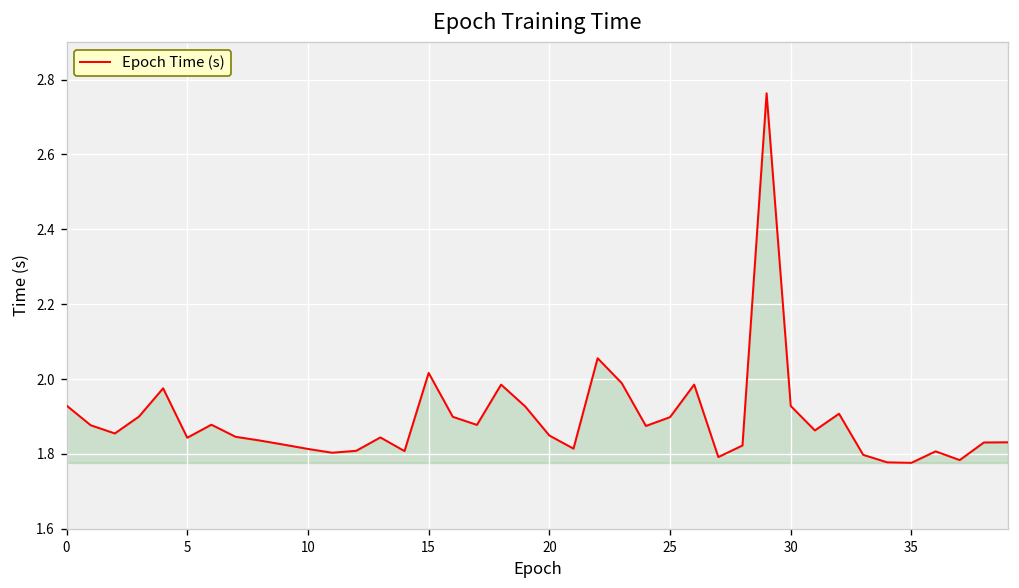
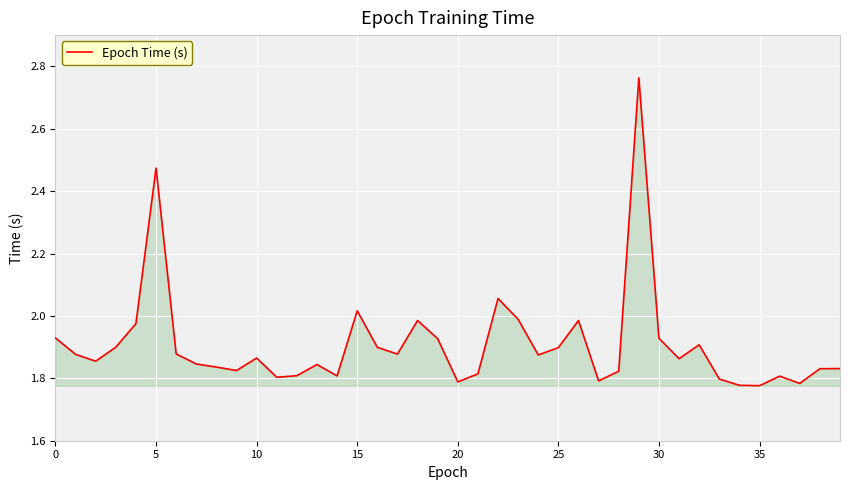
5: 1.84 -> 2.47
10: 1.81 -> 1.87
20: 1.85 -> 1.79
